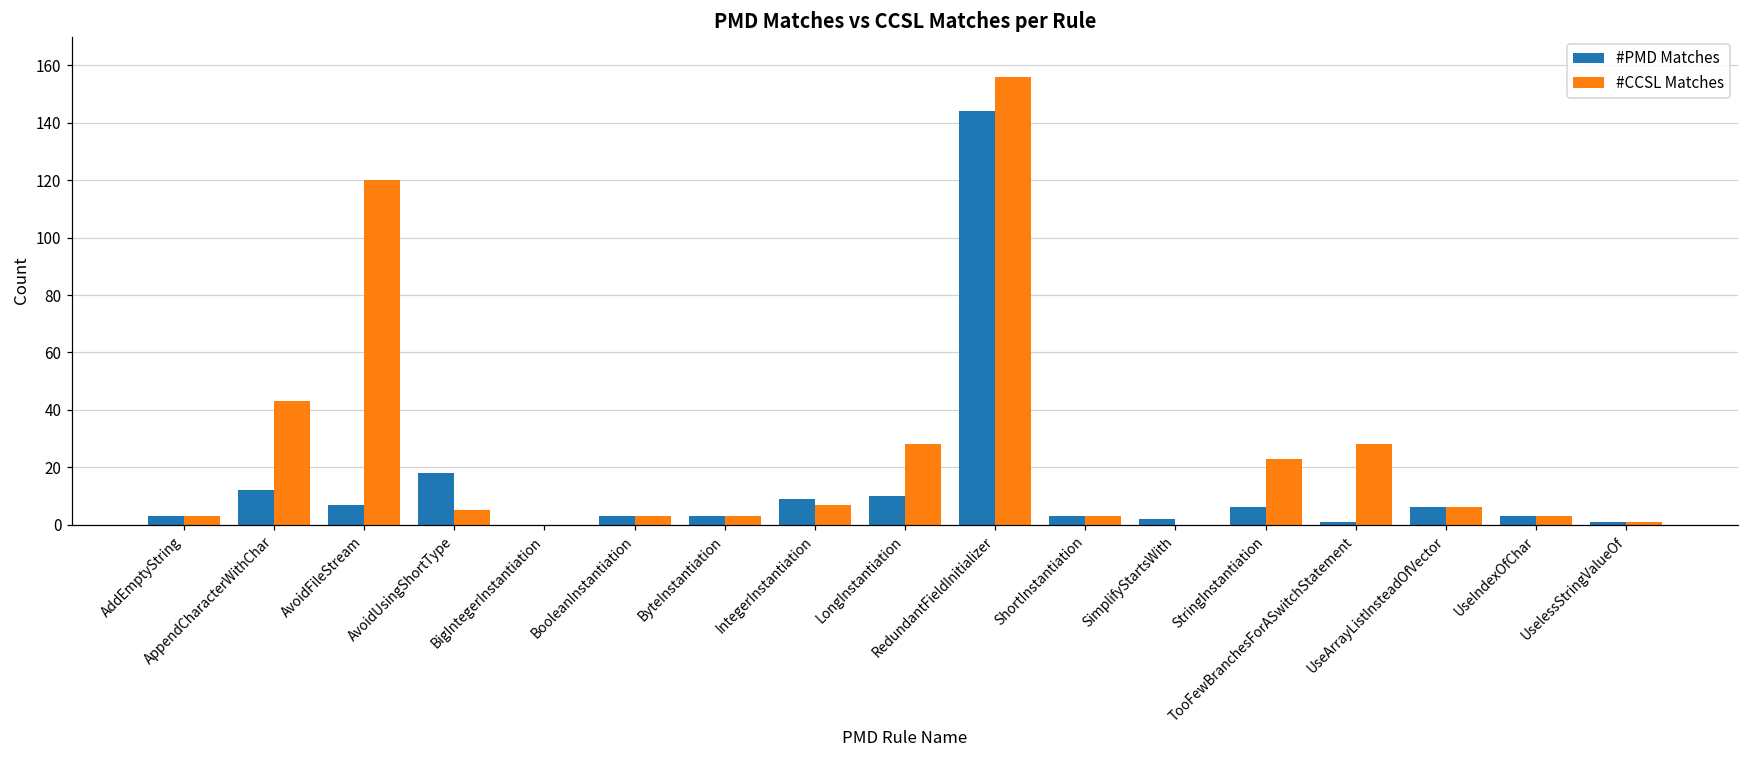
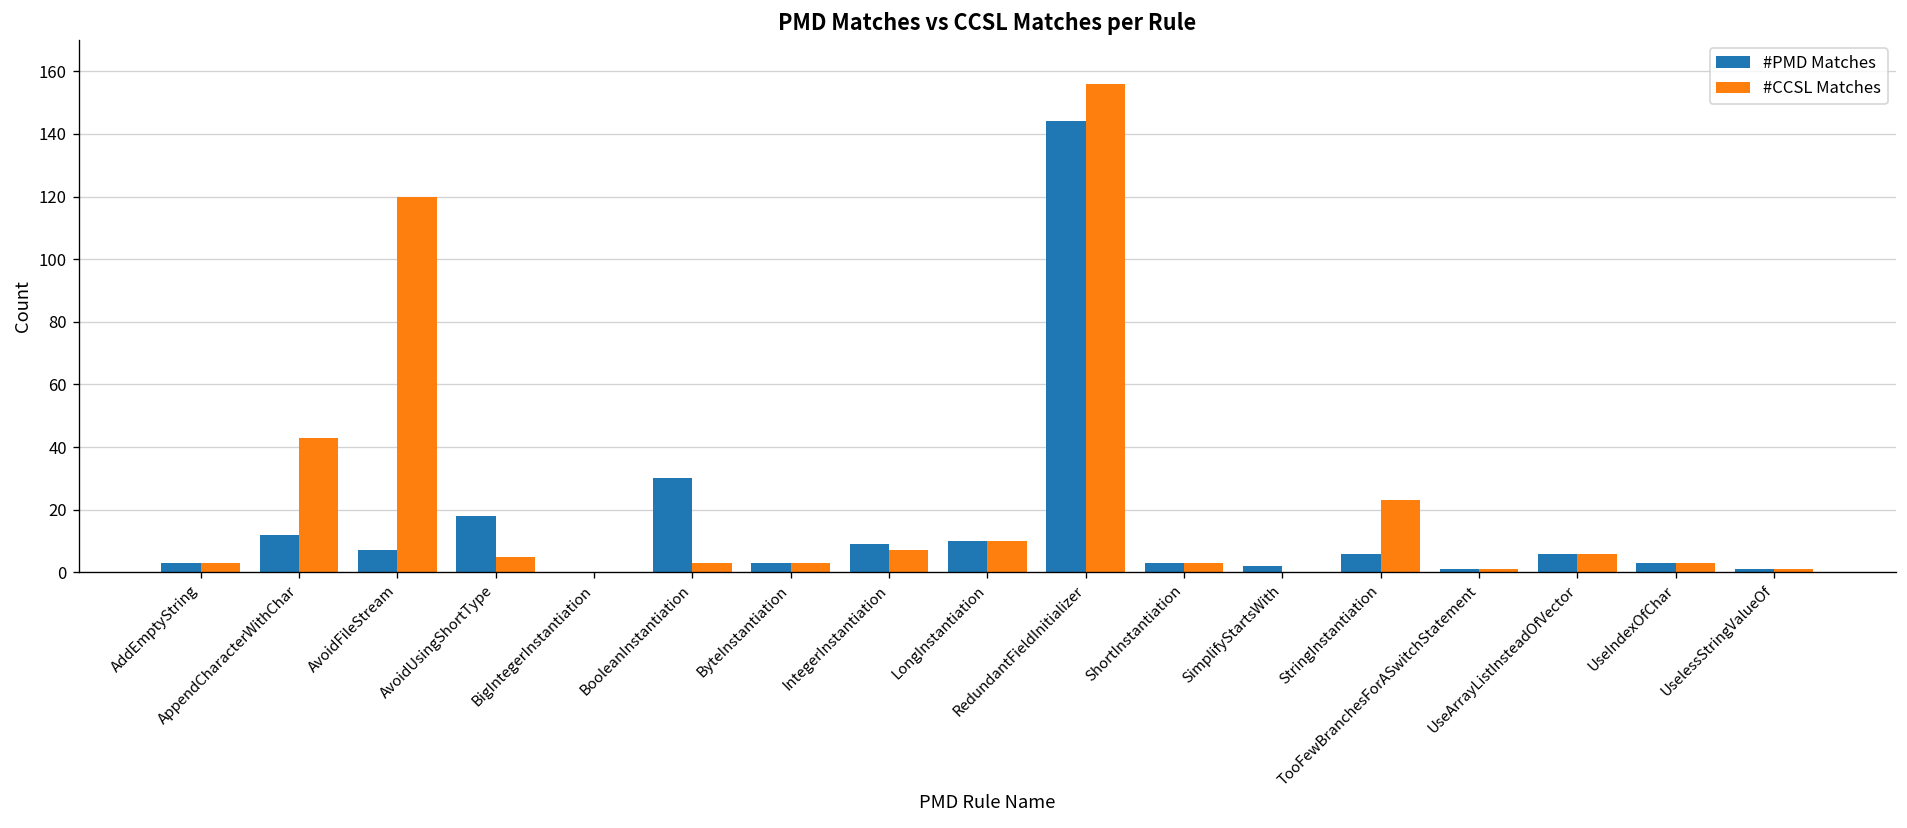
#PMD Matches, BooleanInstantiation: 3 -> 30
#CCSL Matches, LongInstantiation: 28 -> 10
#CCSL Matches, TooFewBranchesForASwitchStatement: 28 -> 1
